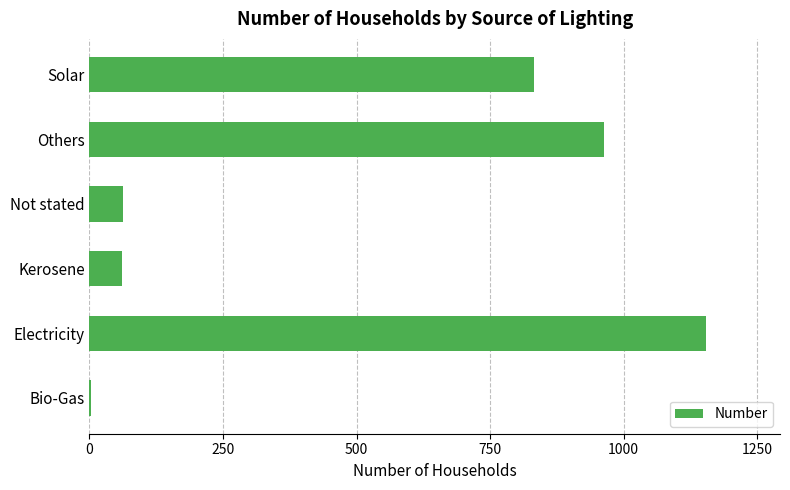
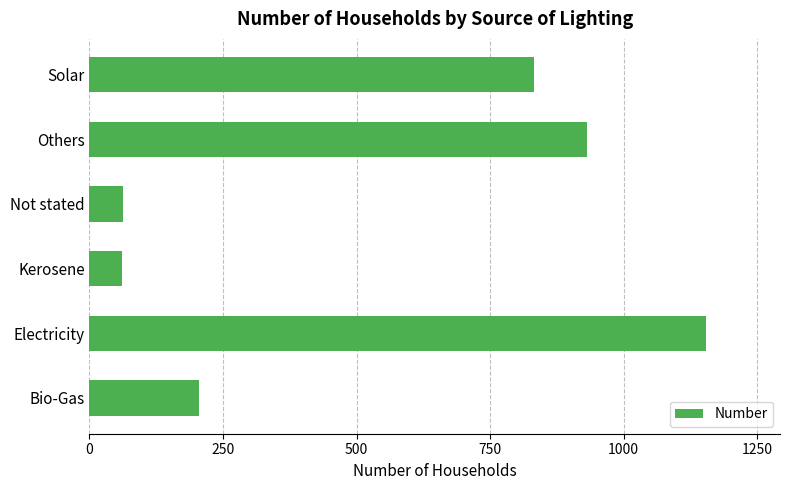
Others: 960 -> 930
Bio-Gas: 0 -> 210
